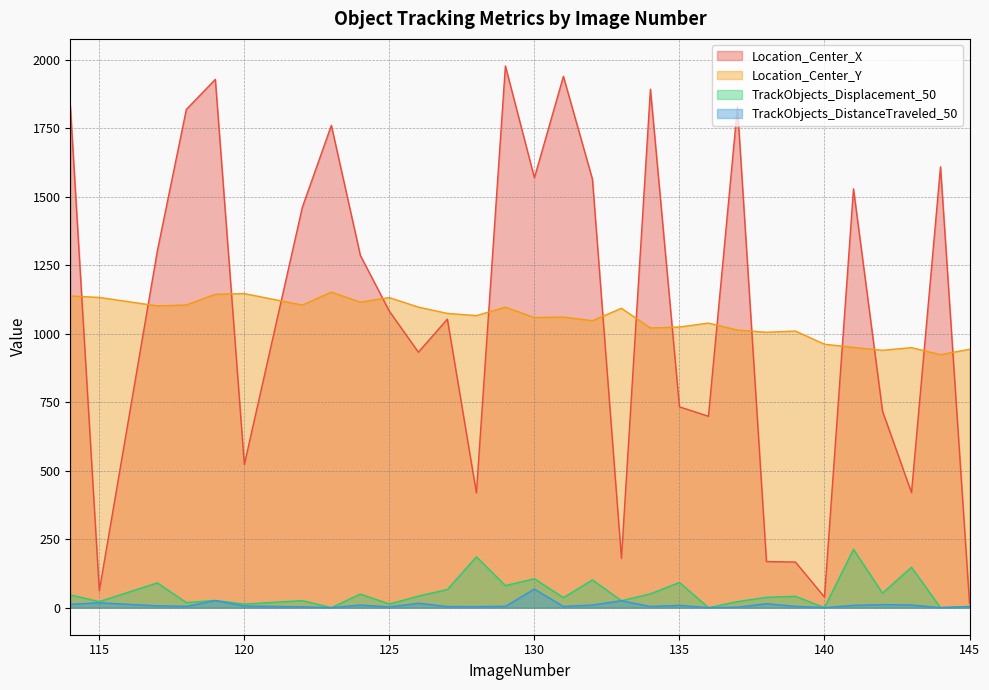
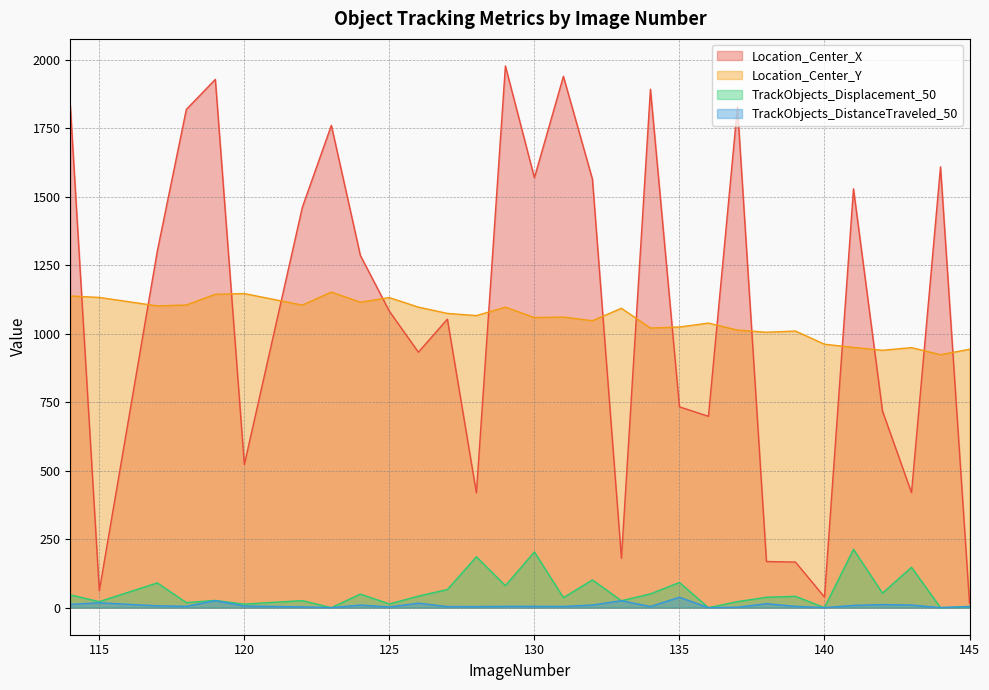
TrackObjects_Displacement_50, 130: 110 -> 200
TrackObjects_DistanceTraveled_50, 130: 70 -> 0
TrackObjects_DistanceTraveled_50, 135: 10 -> 40
